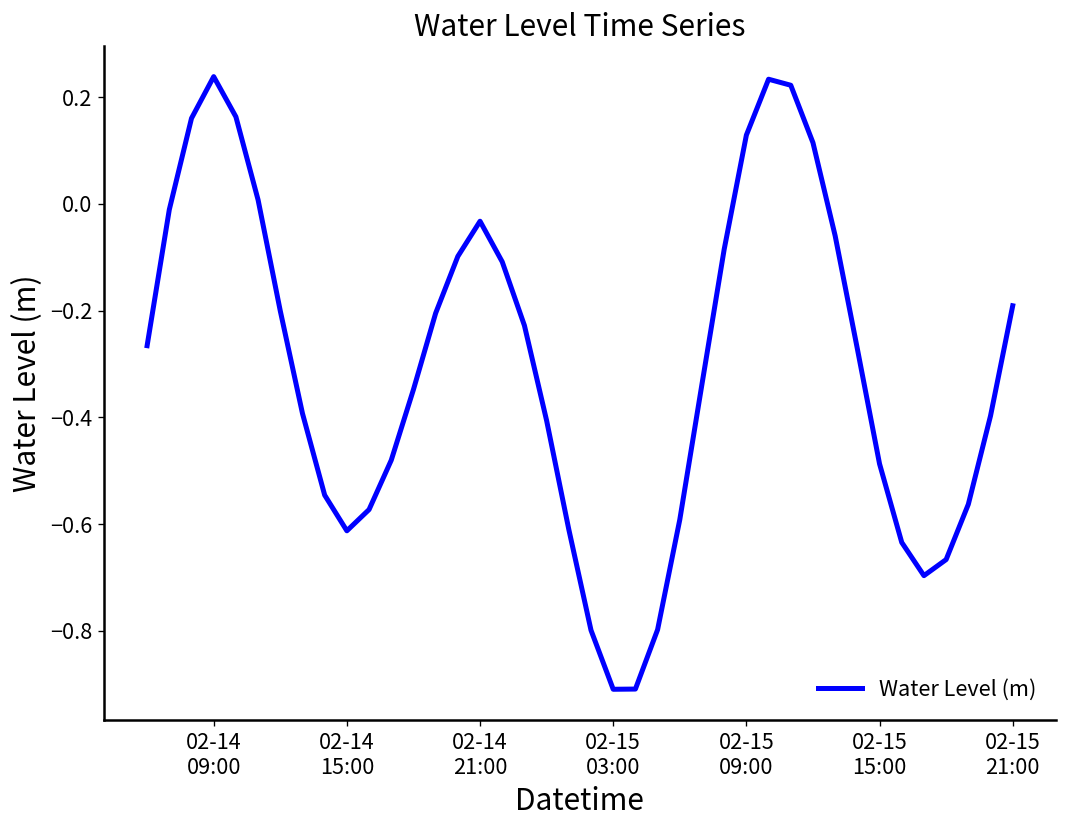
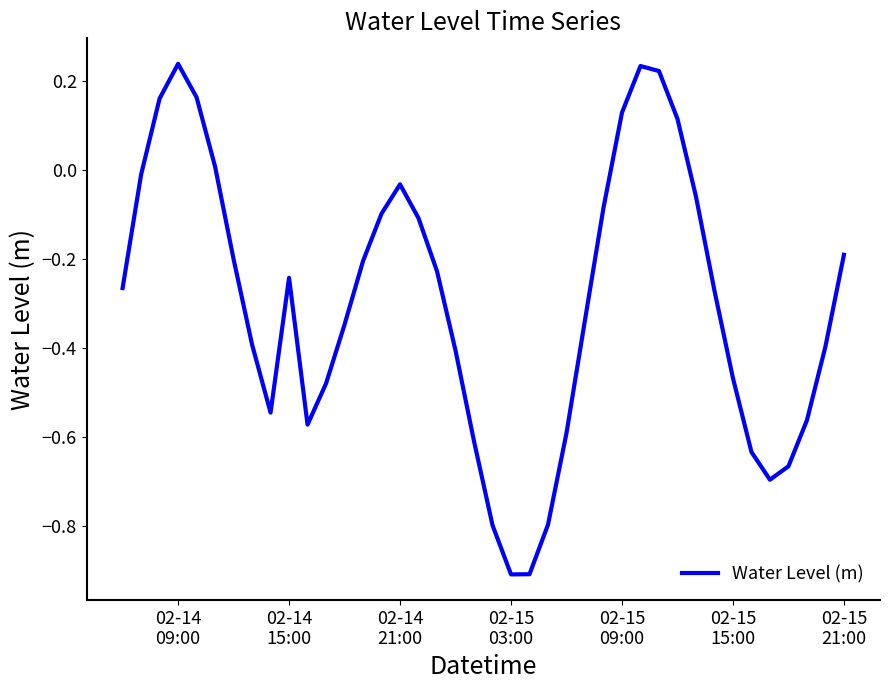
02-14 15:00: -0.61 -> -0.24
02-15 15:00: -0.49 -> -0.47
